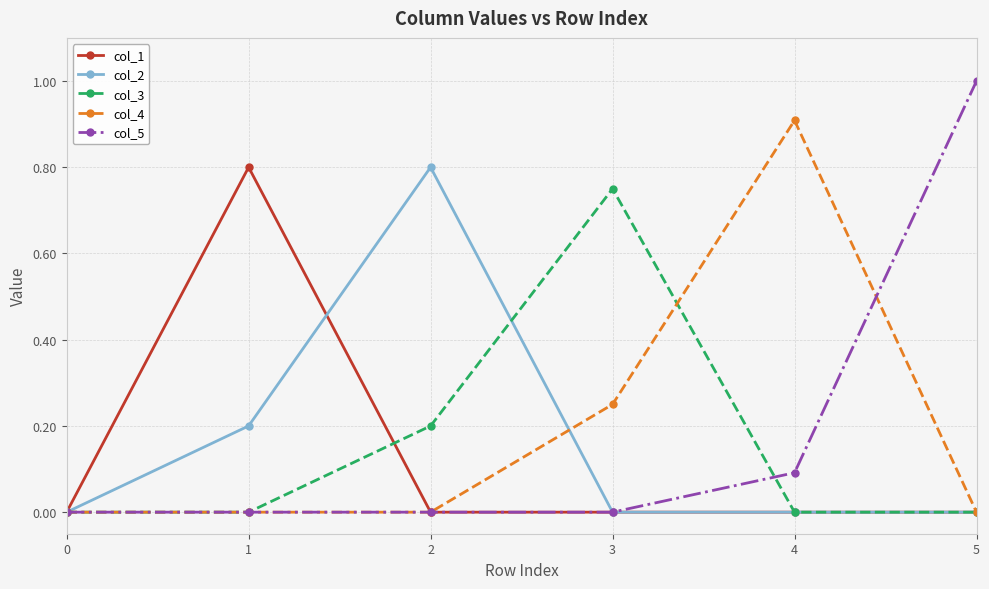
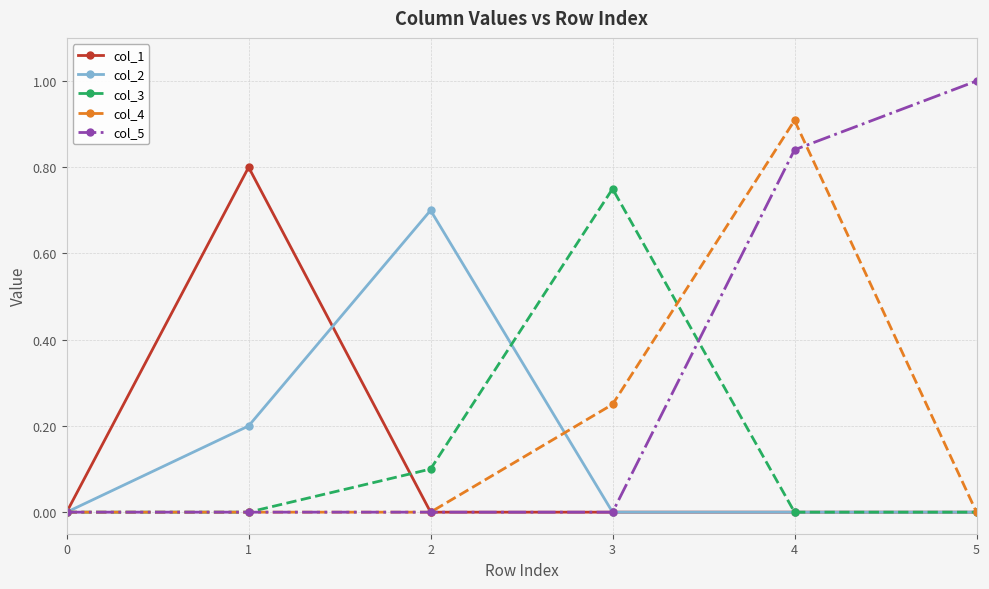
col_2, 2: 0.8 -> 0.7
col_3, 2: 0.2 -> 0.1
col_5, 4: 0.09 -> 0.84
